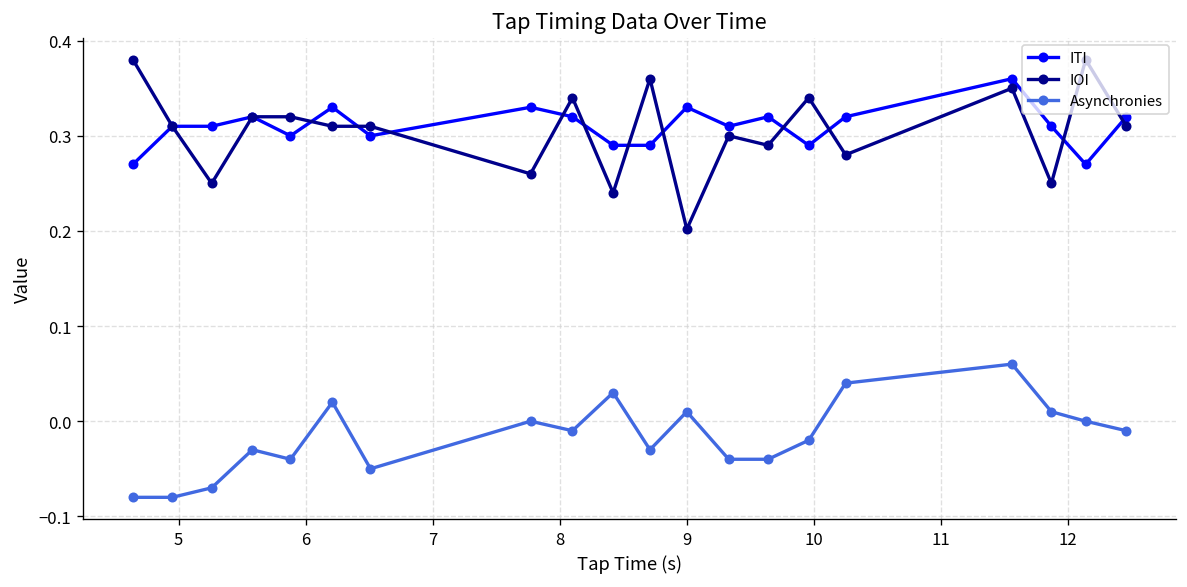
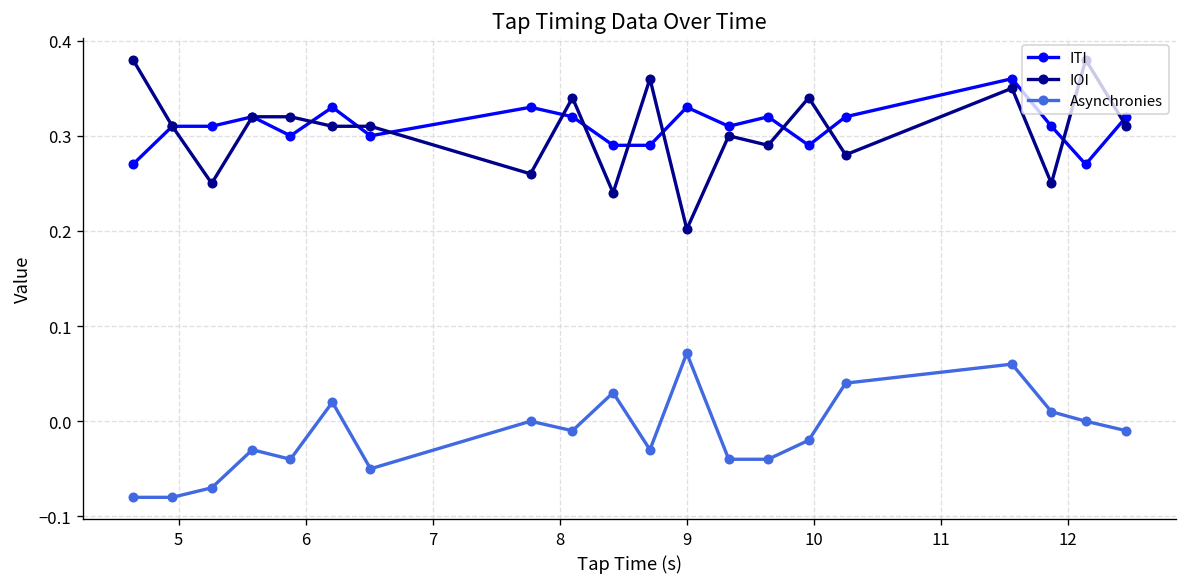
Asynchronies, 9: 0.01 -> 0.07
